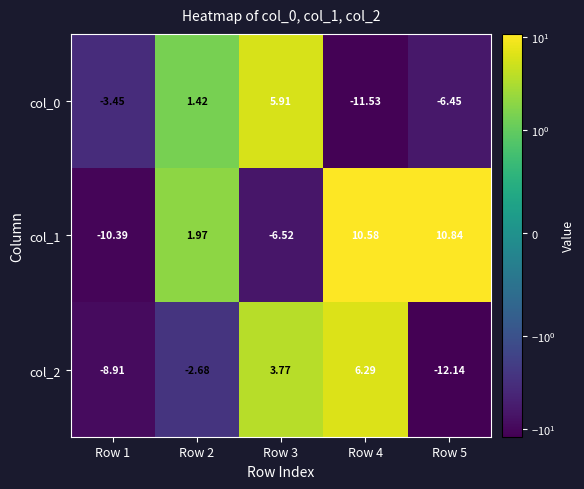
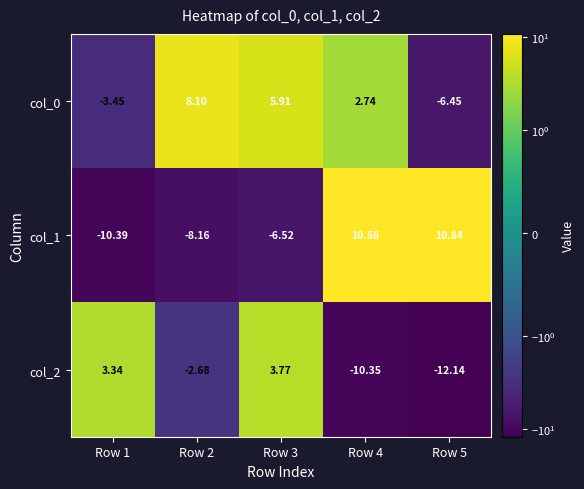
col_0, Row 2: 1.42 -> 8.10
col_0, Row 4: -11.53 -> 2.74
col_1, Row 2: 1.97 -> -8.16
col_2, Row 1: -8.91 -> 3.34
col_2, Row 4: 6.29 -> -10.35
